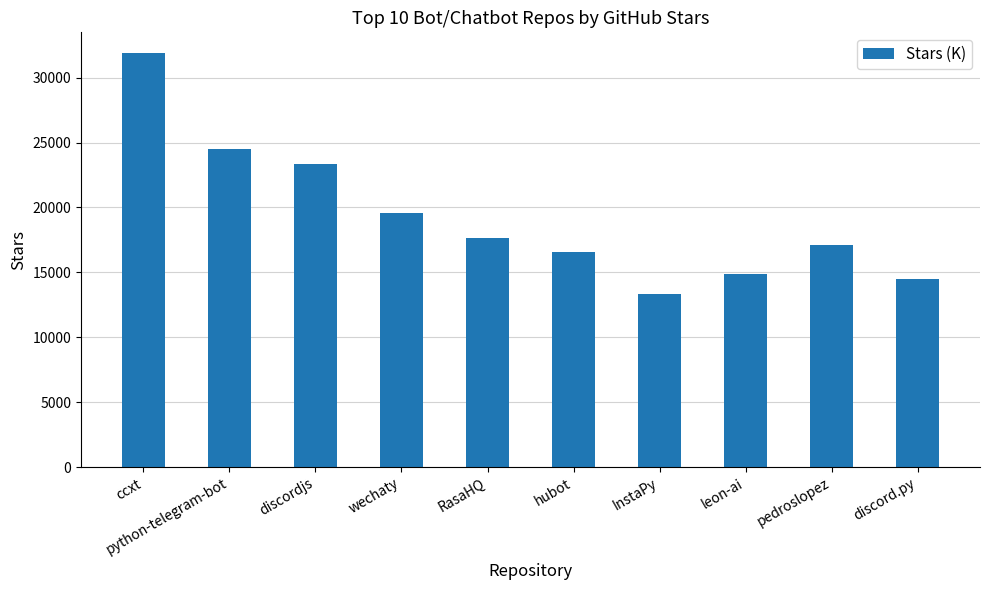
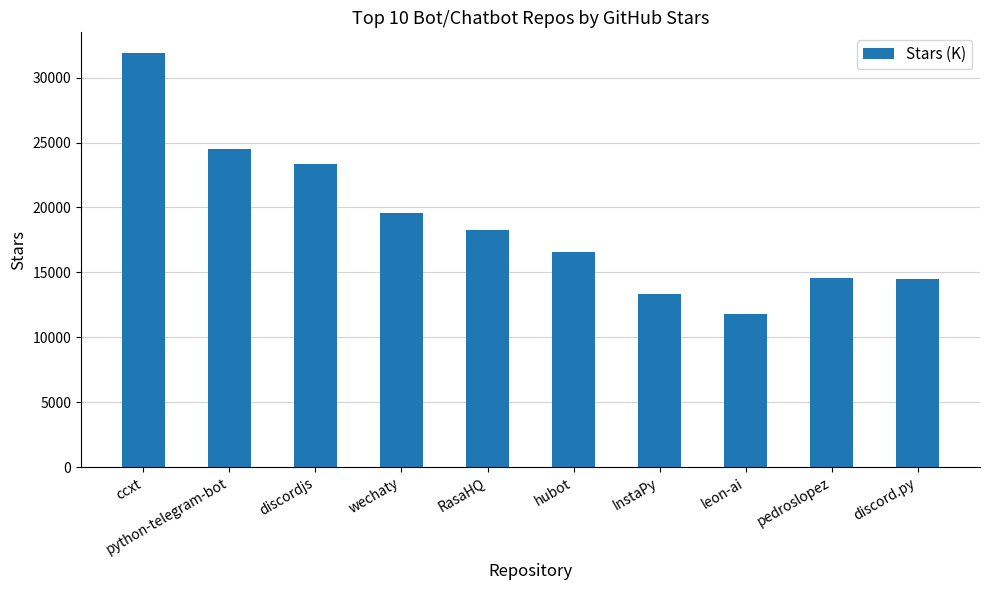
RasaHQ: 17600 -> 18300
leon-ai: 14900 -> 11800
pedroslopez: 17100 -> 14600
